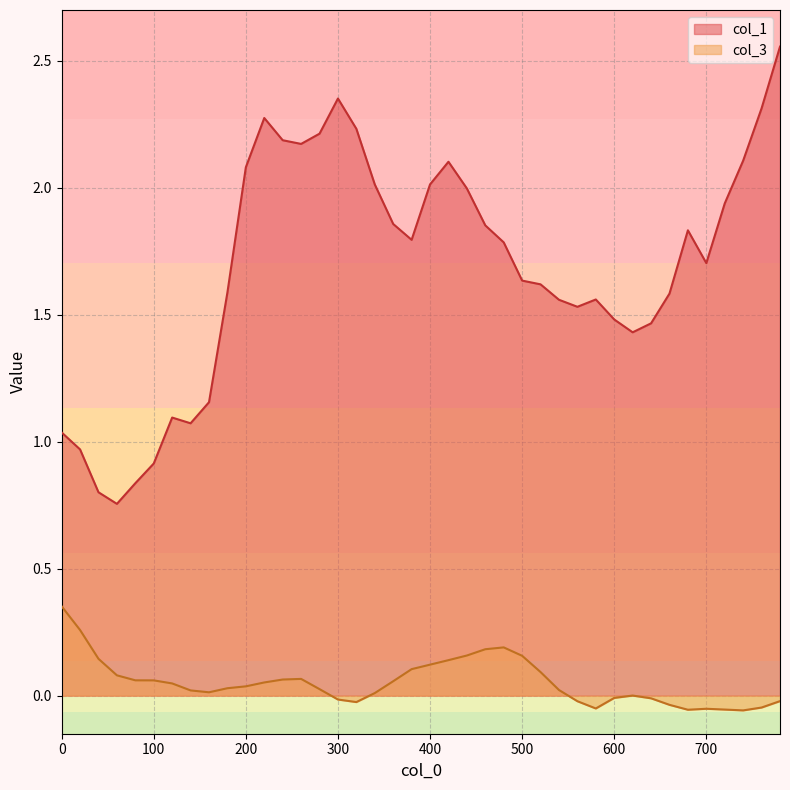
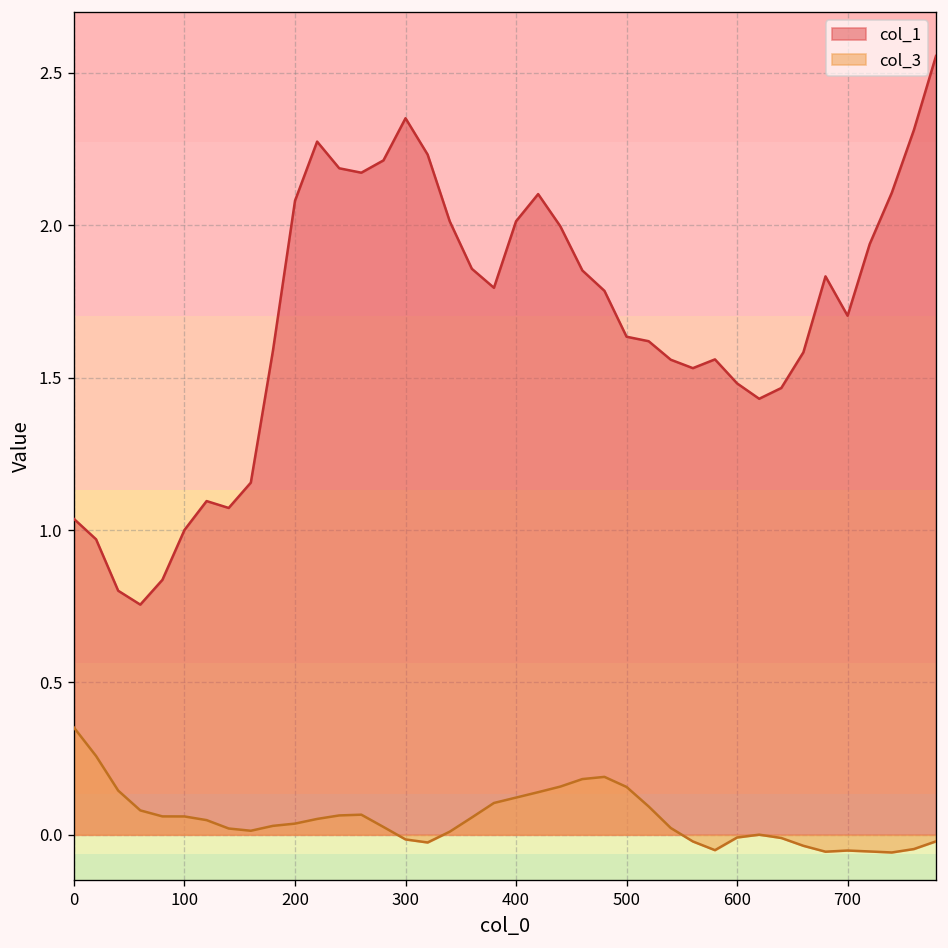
col_1, 100: 0.91 -> 1.00
